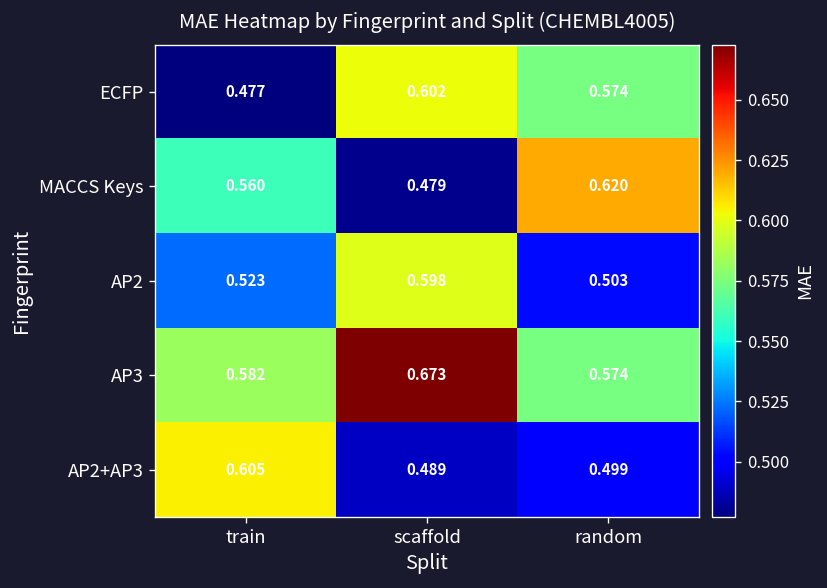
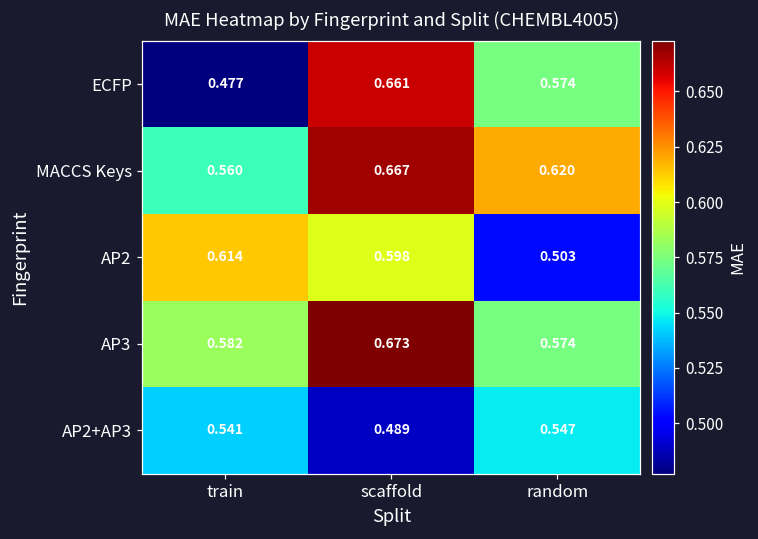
ECFP, scaffold: 0.602 -> 0.661
MACCS Keys, scaffold: 0.479 -> 0.667
AP2, train: 0.523 -> 0.614
AP2+AP3, train: 0.605 -> 0.541
AP2+AP3, random: 0.499 -> 0.547
